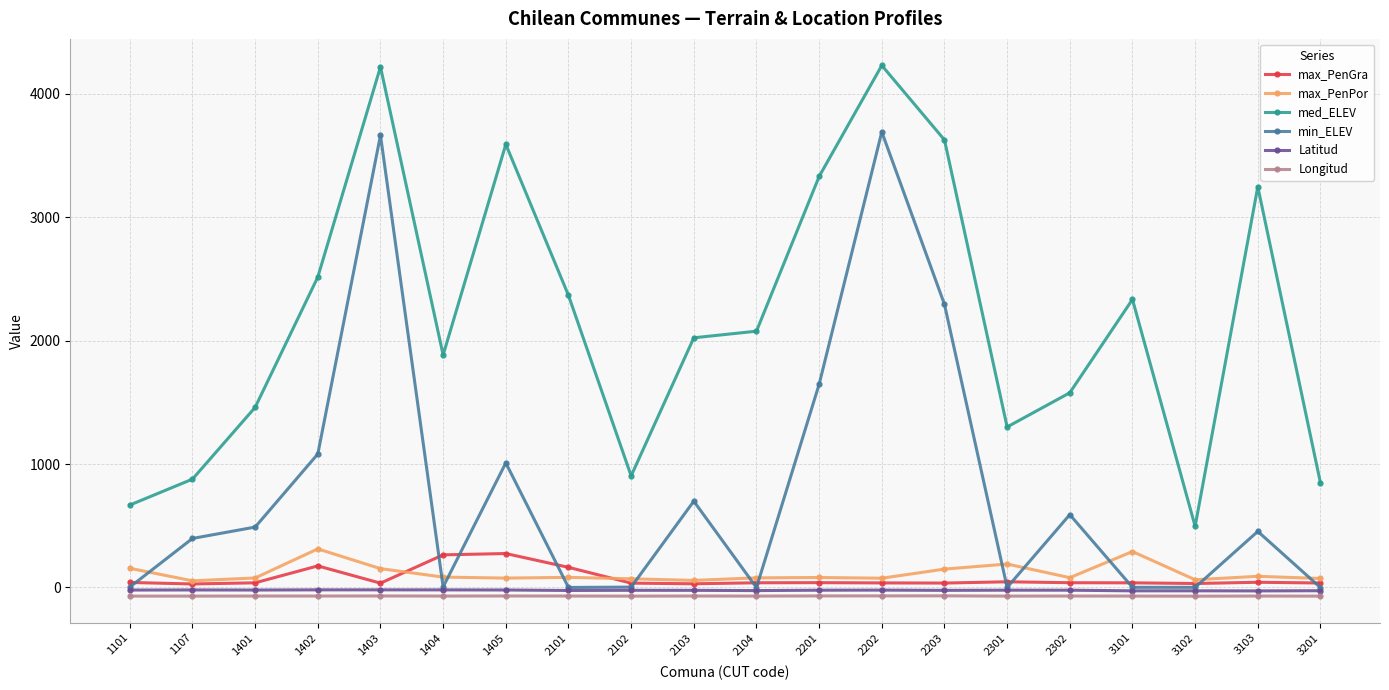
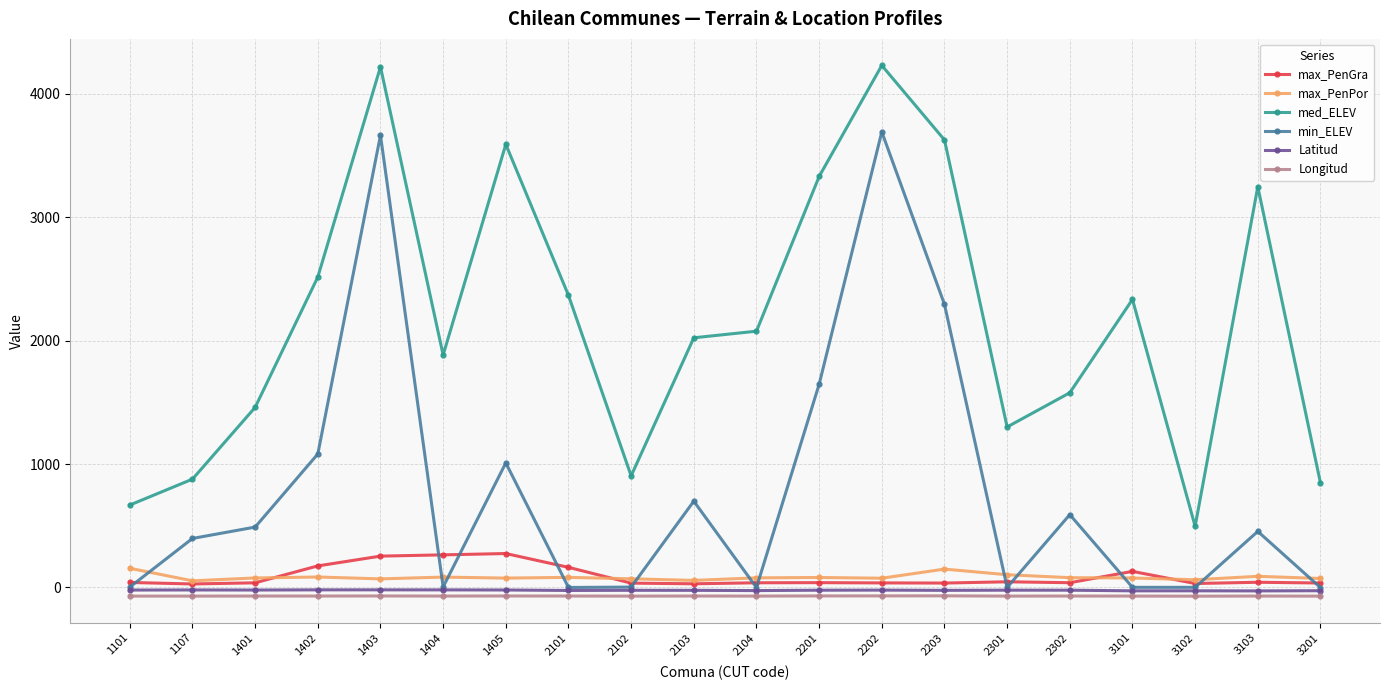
max_PenPor, 1402: 310 -> 80
max_PenGra, 1403: 30 -> 250
max_PenPor, 1403: 150 -> 70
max_PenPor, 2301: 190 -> 100
max_PenGra, 3101: 40 -> 130
max_PenPor, 3101: 290 -> 80
